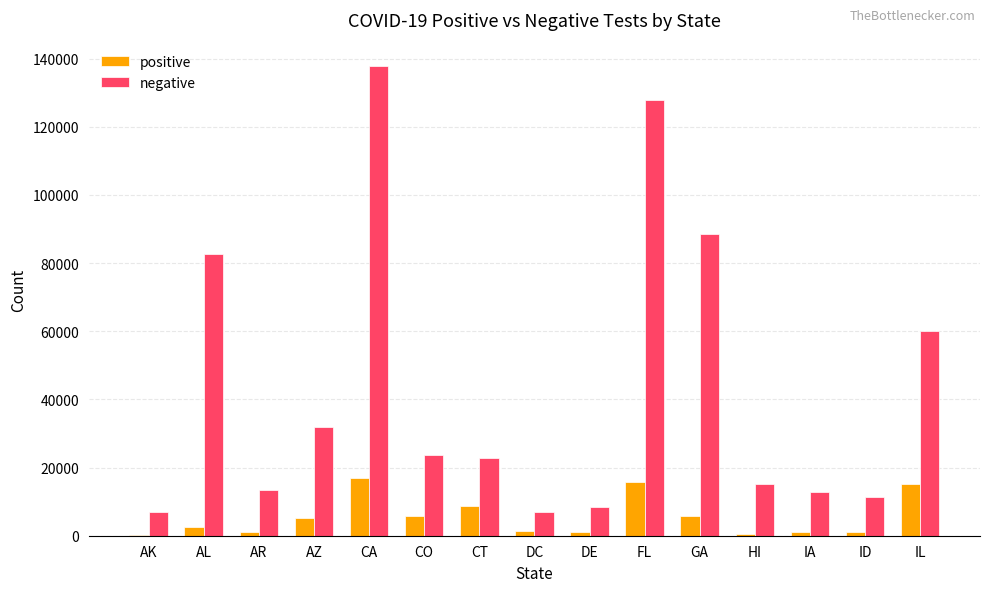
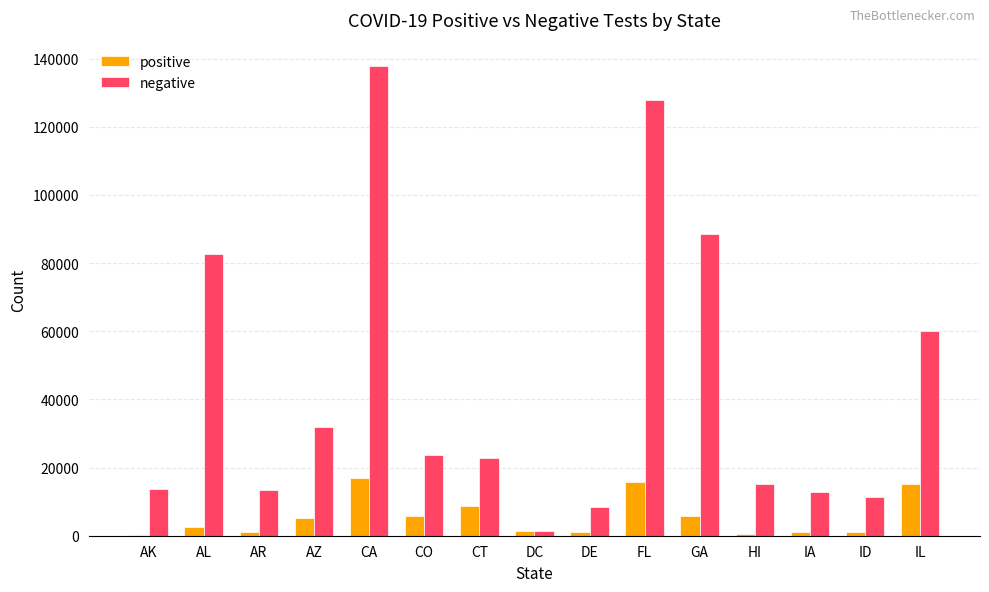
negative, AK: 7000 -> 14000
negative, DC: 7000 -> 1000
